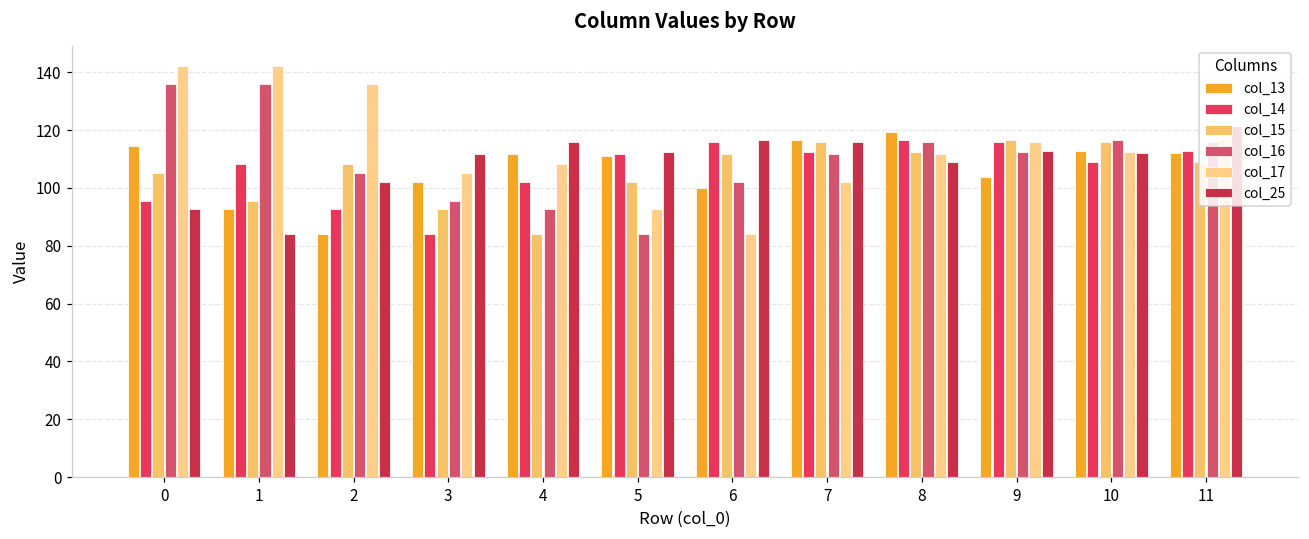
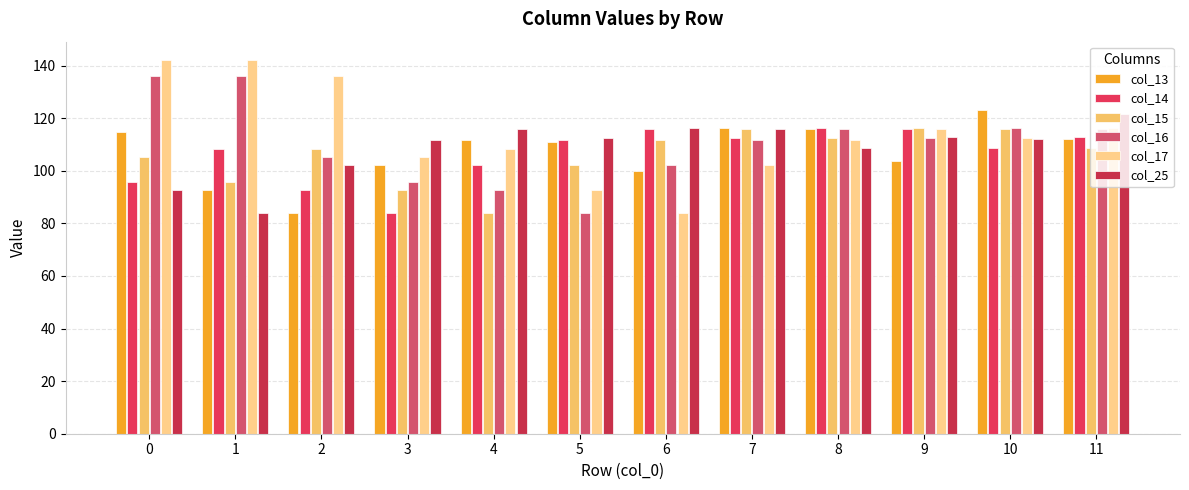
col_13, 8: 119 -> 116
col_13, 10: 113 -> 123
